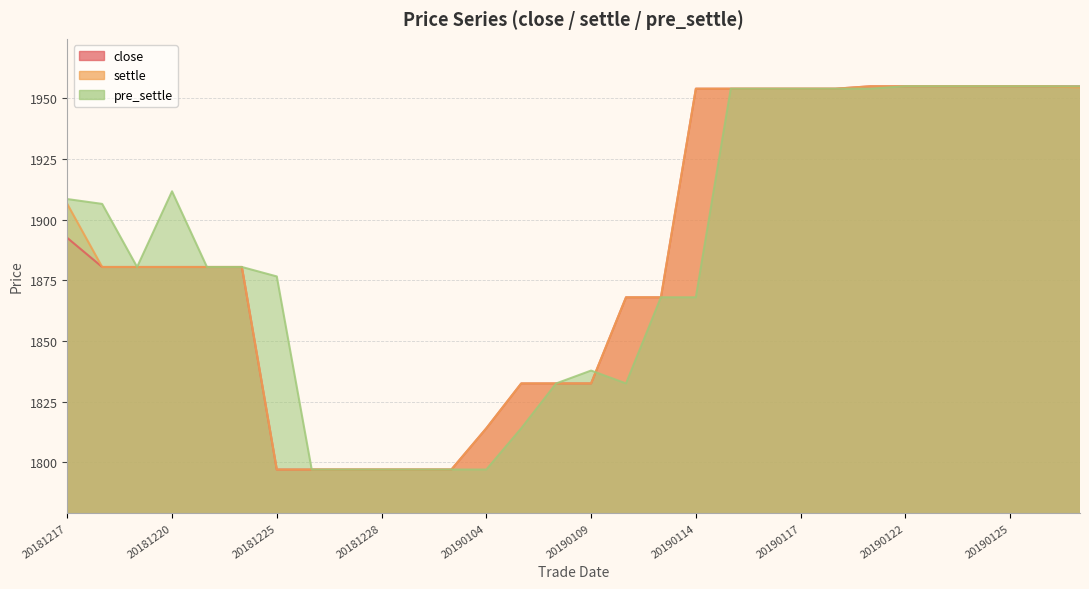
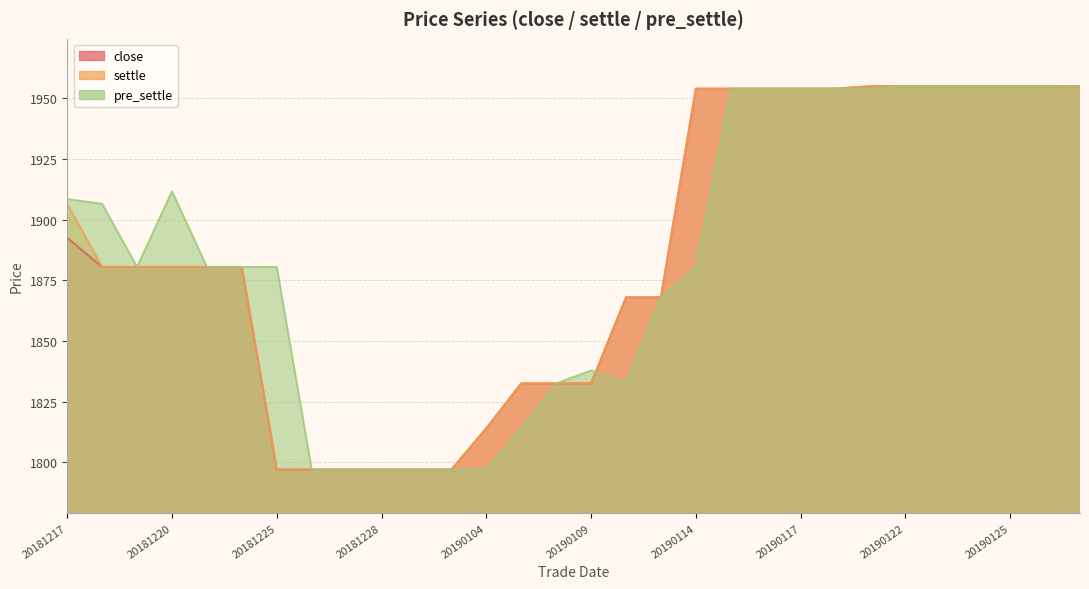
pre_settle, 20181225: 1877 -> 1881
pre_settle, 20190114: 1868 -> 1880
